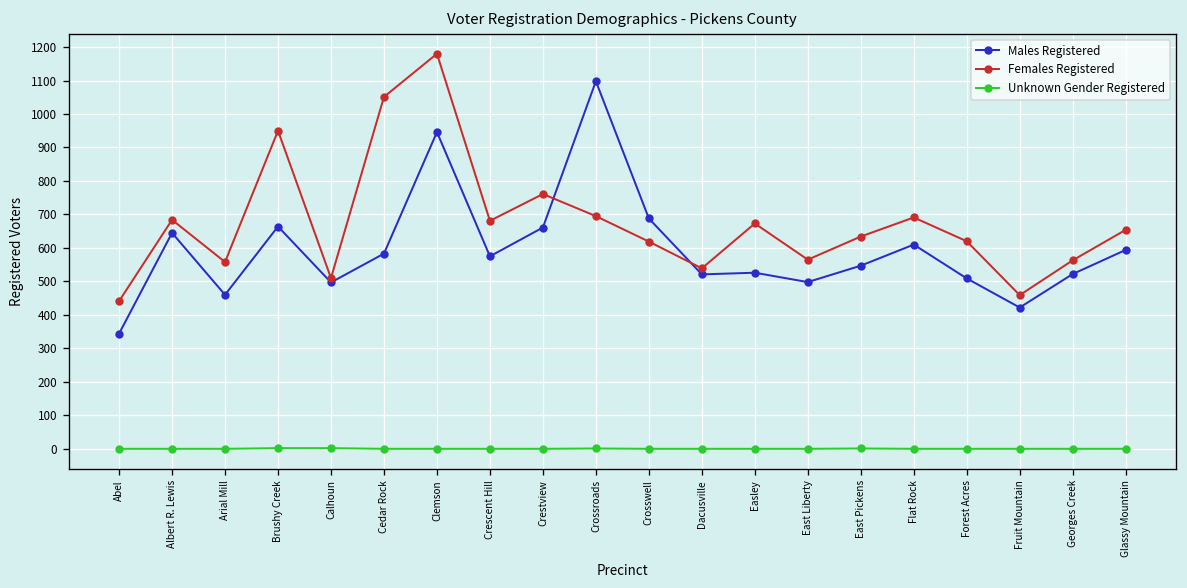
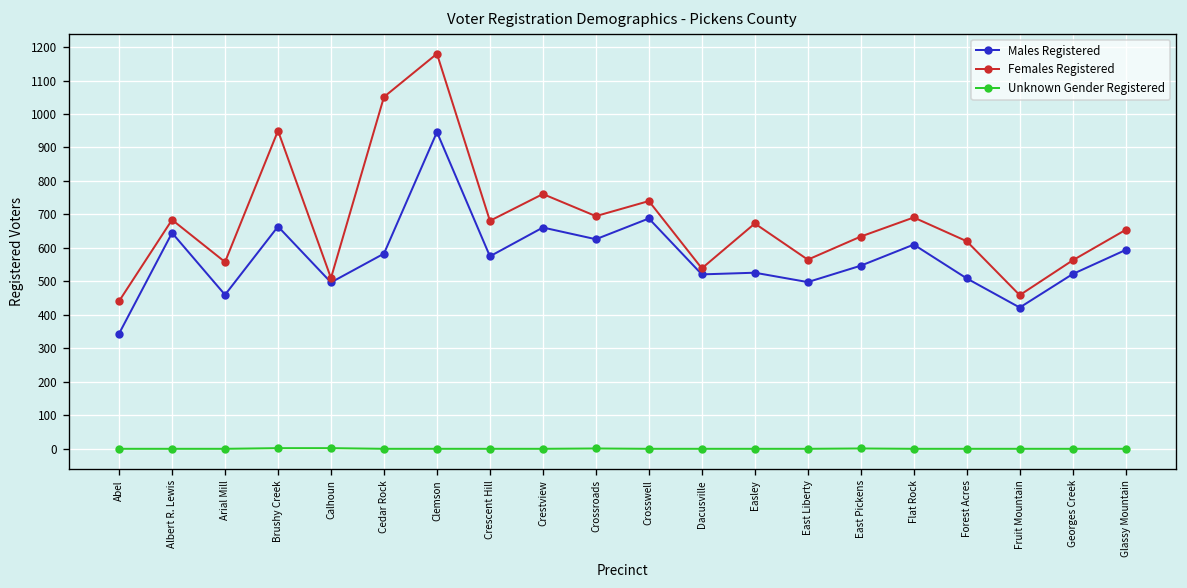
Males Registered, Crossroads: 1100 -> 630
Females Registered, Crosswell: 620 -> 740
